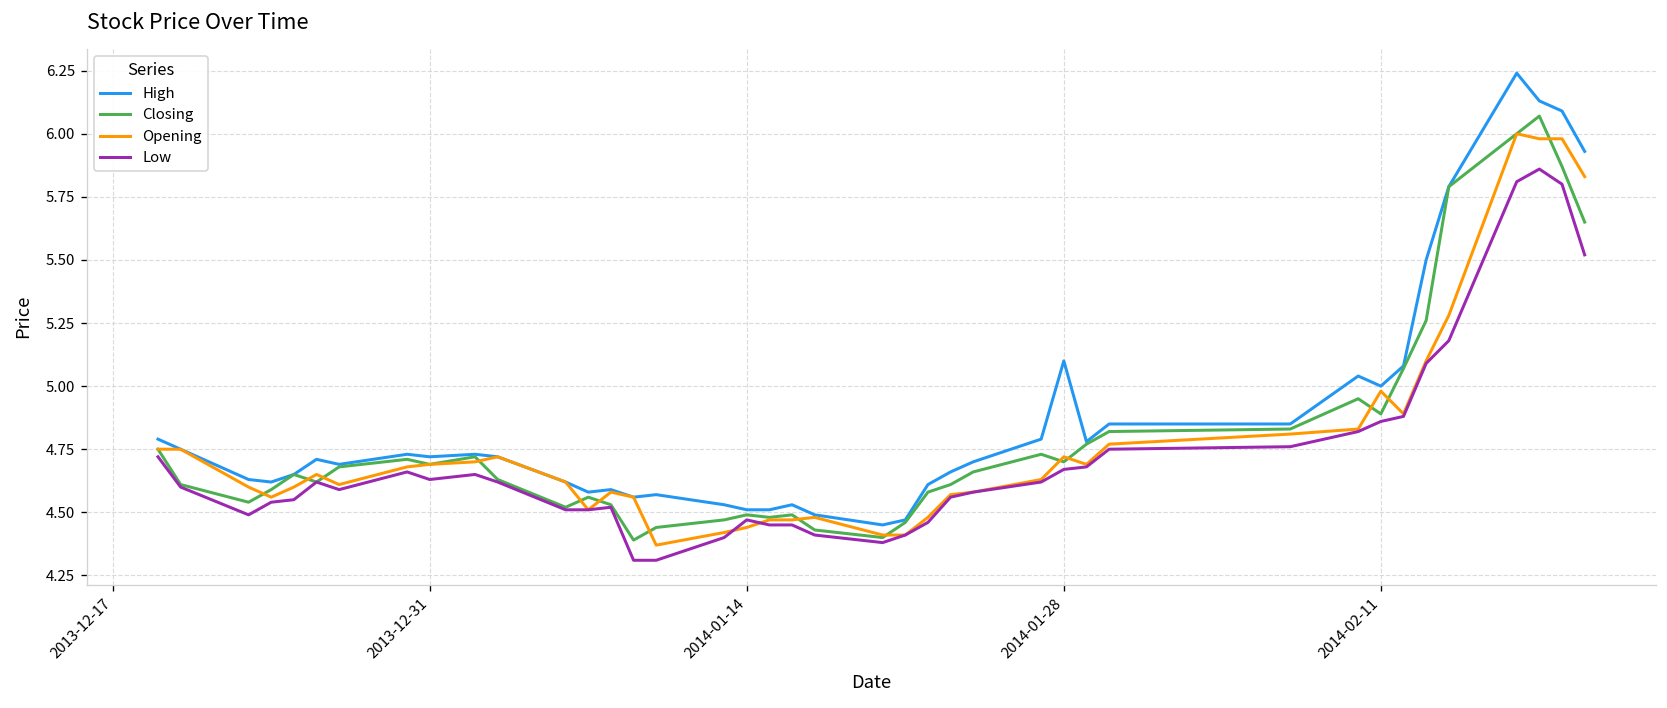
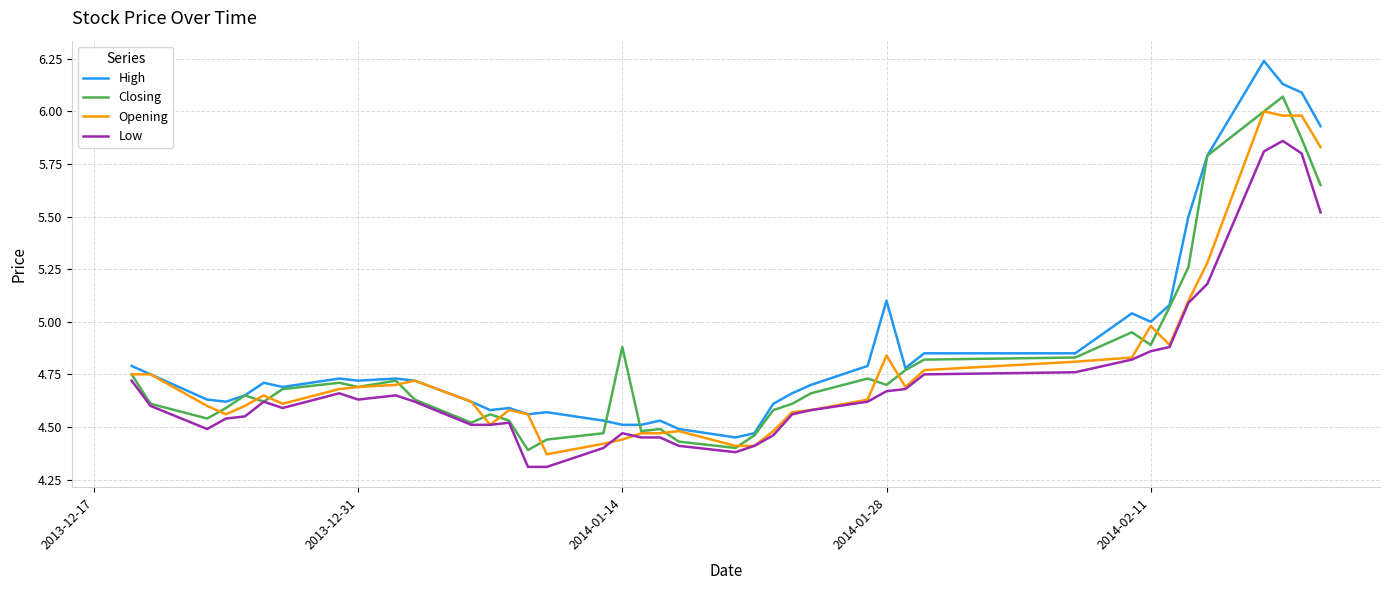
Closing, 2014-01-14: 4.49 -> 4.88
Opening, 2014-01-28: 4.72 -> 4.84
